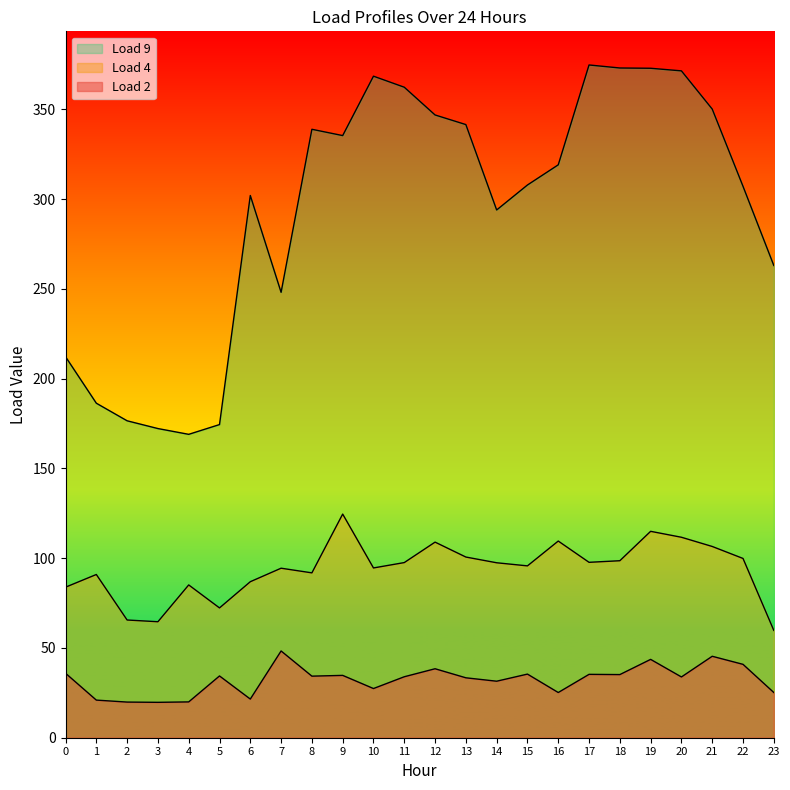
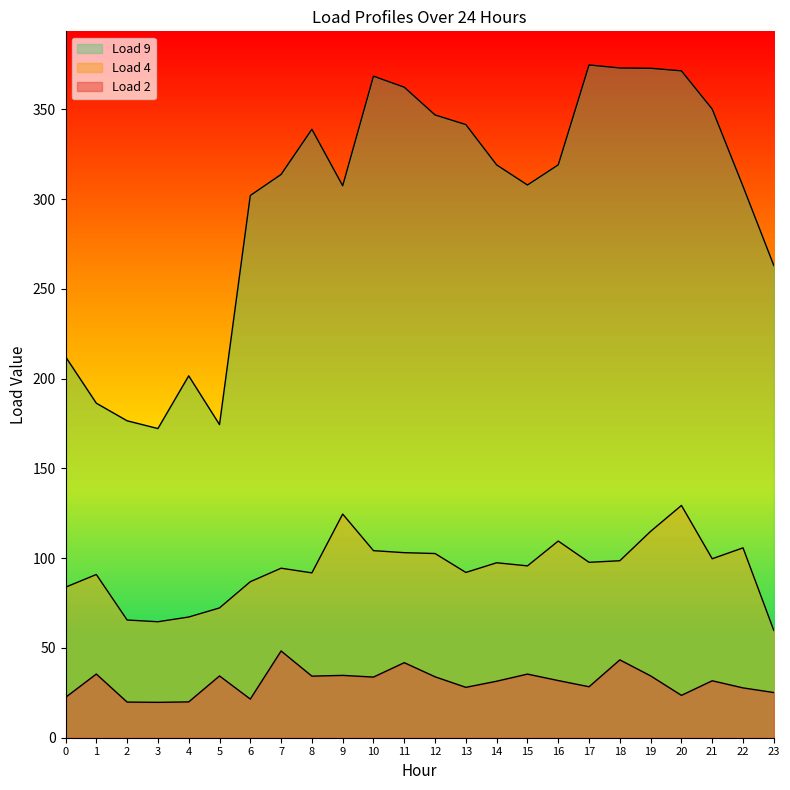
Load 2, 0: 36 -> 22
Load 2, 1: 21 -> 35
Load 9, 4: 169 -> 202
Load 4, 4: 85 -> 67
Load 9, 7: 248 -> 314
Load 9, 9: 335 -> 307
Load 4, 10: 95 -> 104
Load 2, 10: 27 -> 34
Load 4, 11: 98 -> 103
Load 2, 11: 34 -> 42
Load 4, 12: 109 -> 103
Load 2, 12: 38 -> 34
Load 4, 13: 101 -> 92
Load 2, 13: 33 -> 28
Load 9, 14: 294 -> 319
Load 2, 16: 25 -> 32
Load 2, 17: 35 -> 28
Load 2, 18: 35 -> 43
Load 2, 19: 44 -> 34
Load 4, 20: 112 -> 129
Load 2, 20: 34 -> 24
Load 4, 21: 107 -> 100
Load 2, 21: 45 -> 32
Load 4, 22: 100 -> 106
Load 2, 22: 41 -> 28
